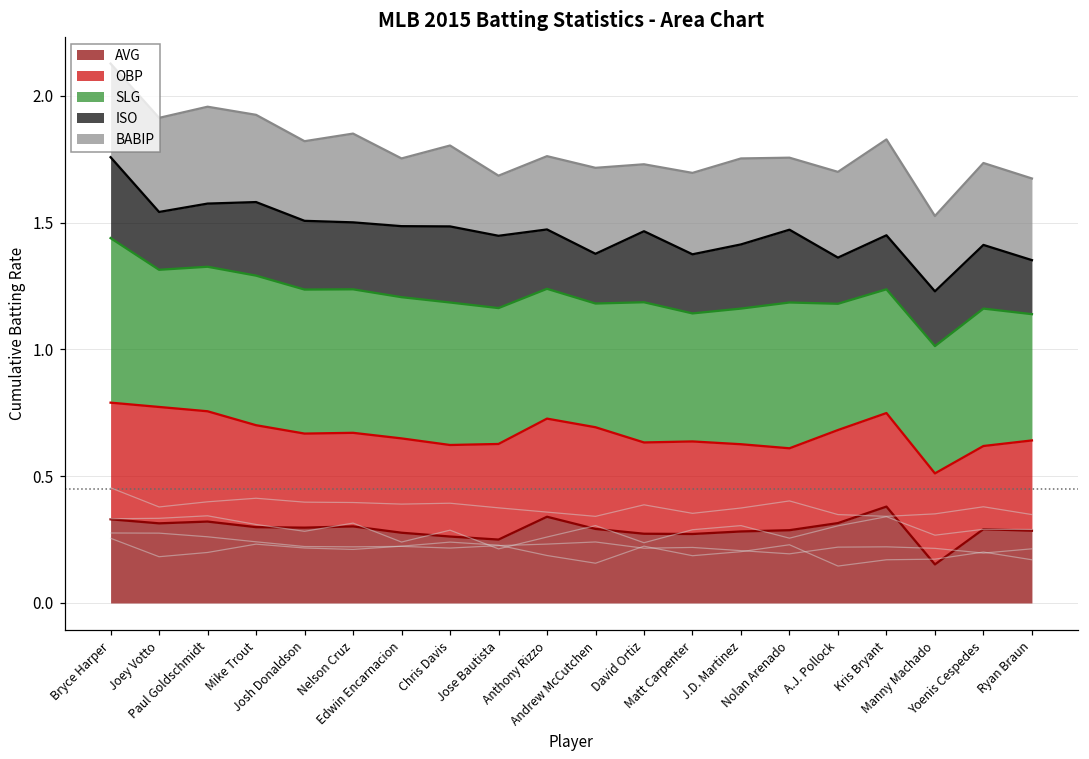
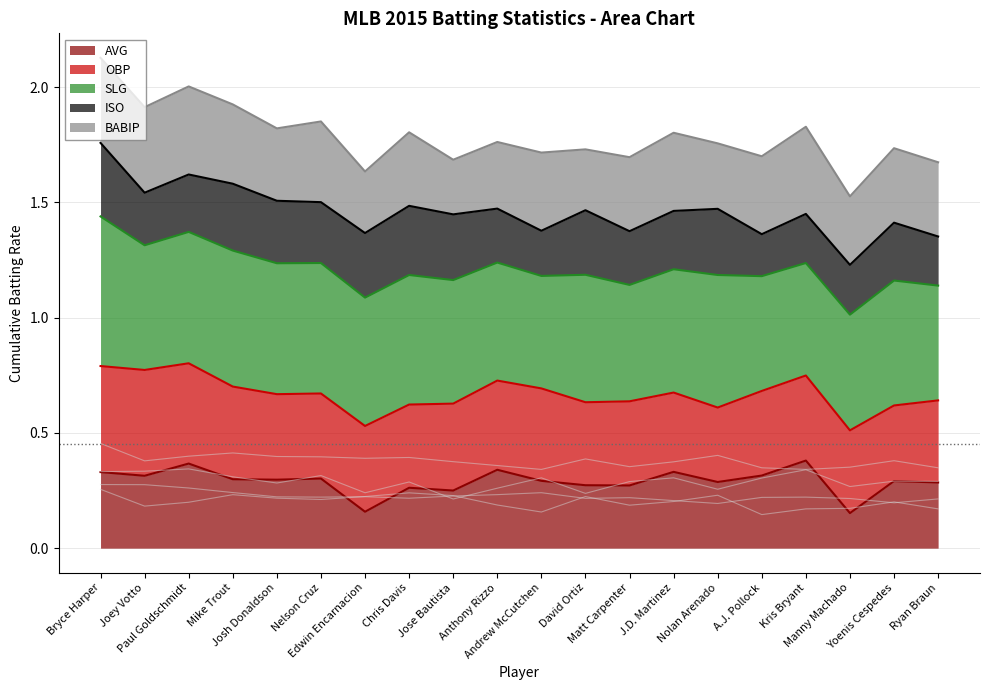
AVG, Paul Goldschmidt: 0.32 -> 0.37
AVG, Edwin Encarnacion: 0.28 -> 0.16
AVG, J.D. Martinez: 0.28 -> 0.33
